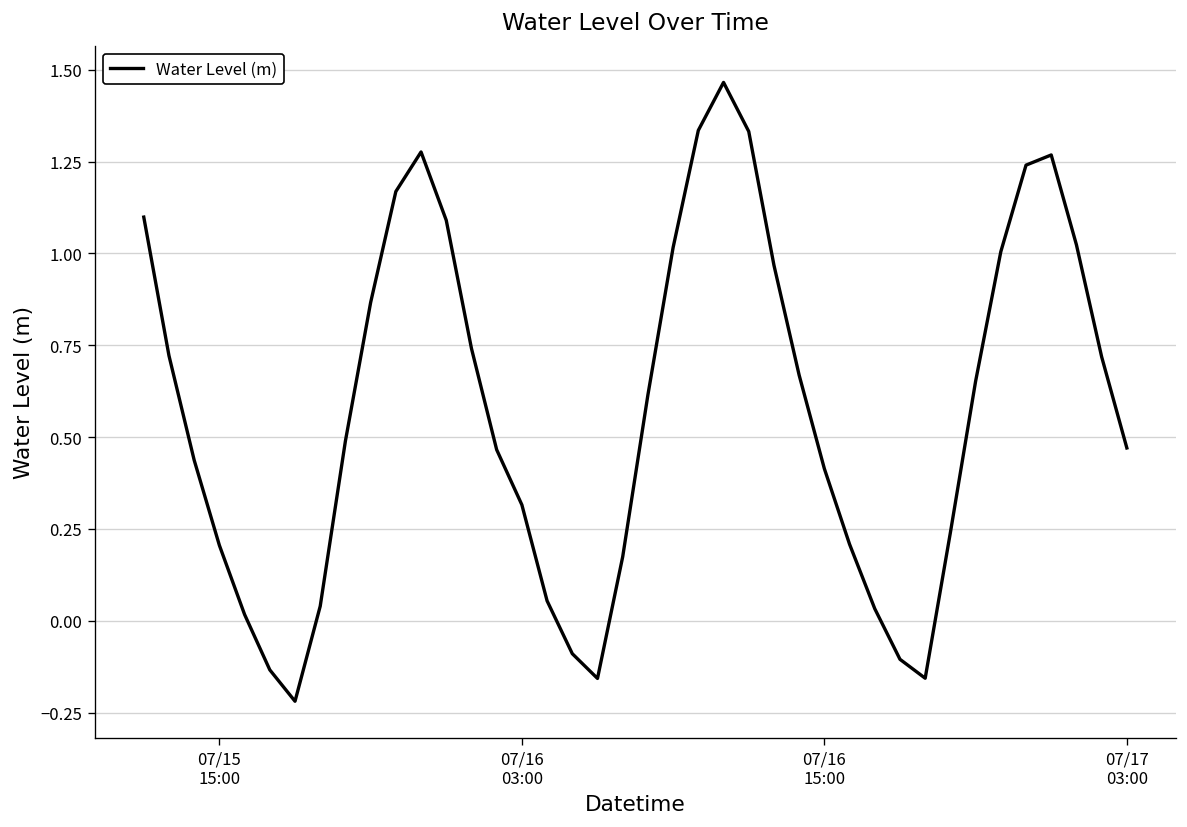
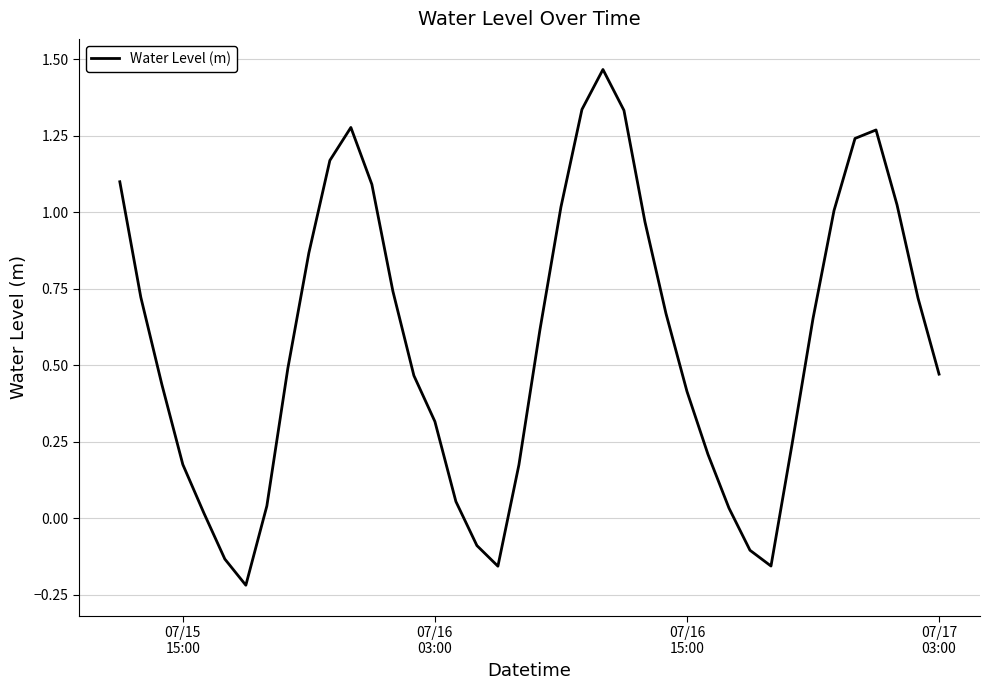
07/15 15:00: 0.21 -> 0.18
